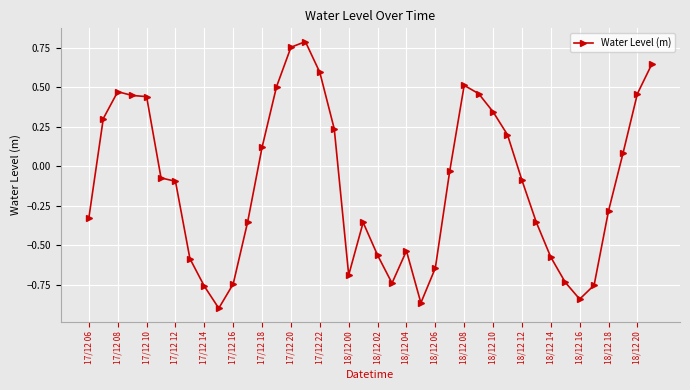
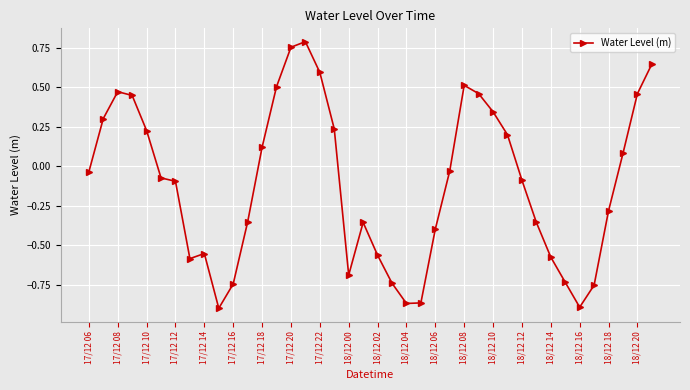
17/12 06: -0.33 -> -0.04
17/12 10: 0.44 -> 0.23
17/12 14: -0.76 -> -0.55
18/12 04: -0.54 -> -0.87
18/12 06: -0.65 -> -0.40
18/12 16: -0.84 -> -0.89
